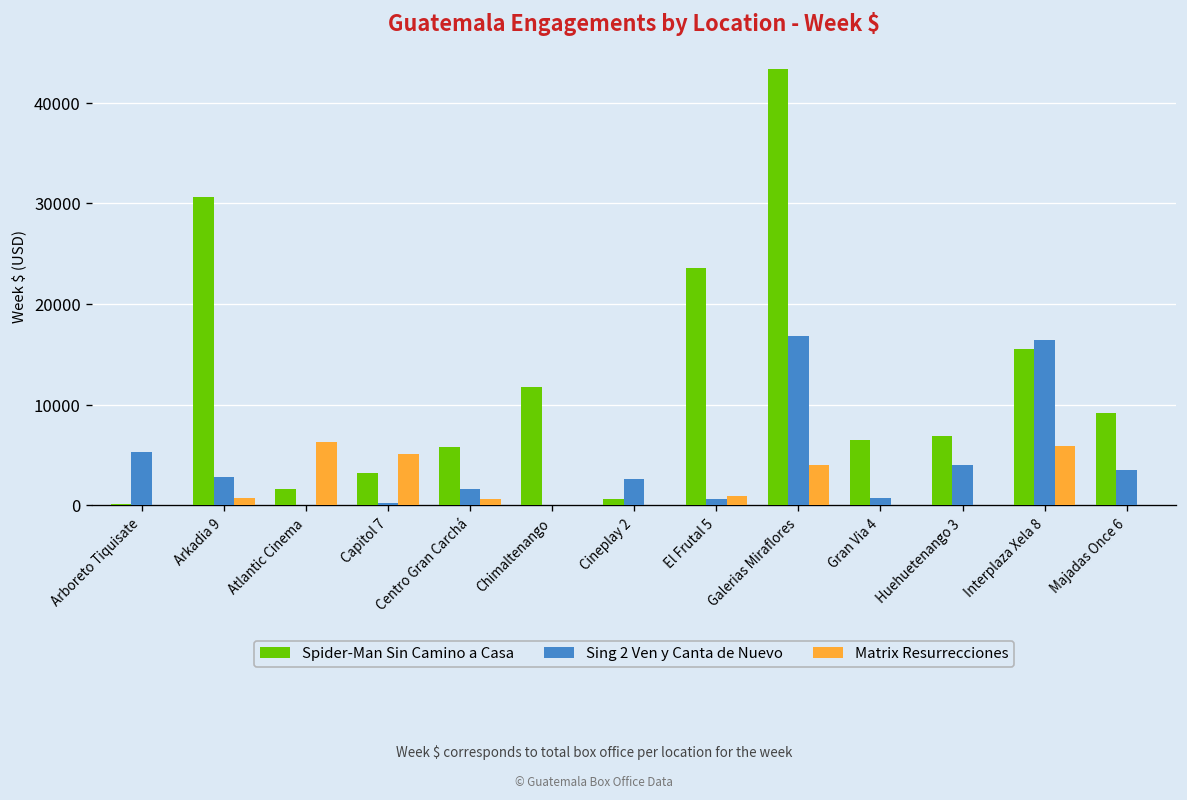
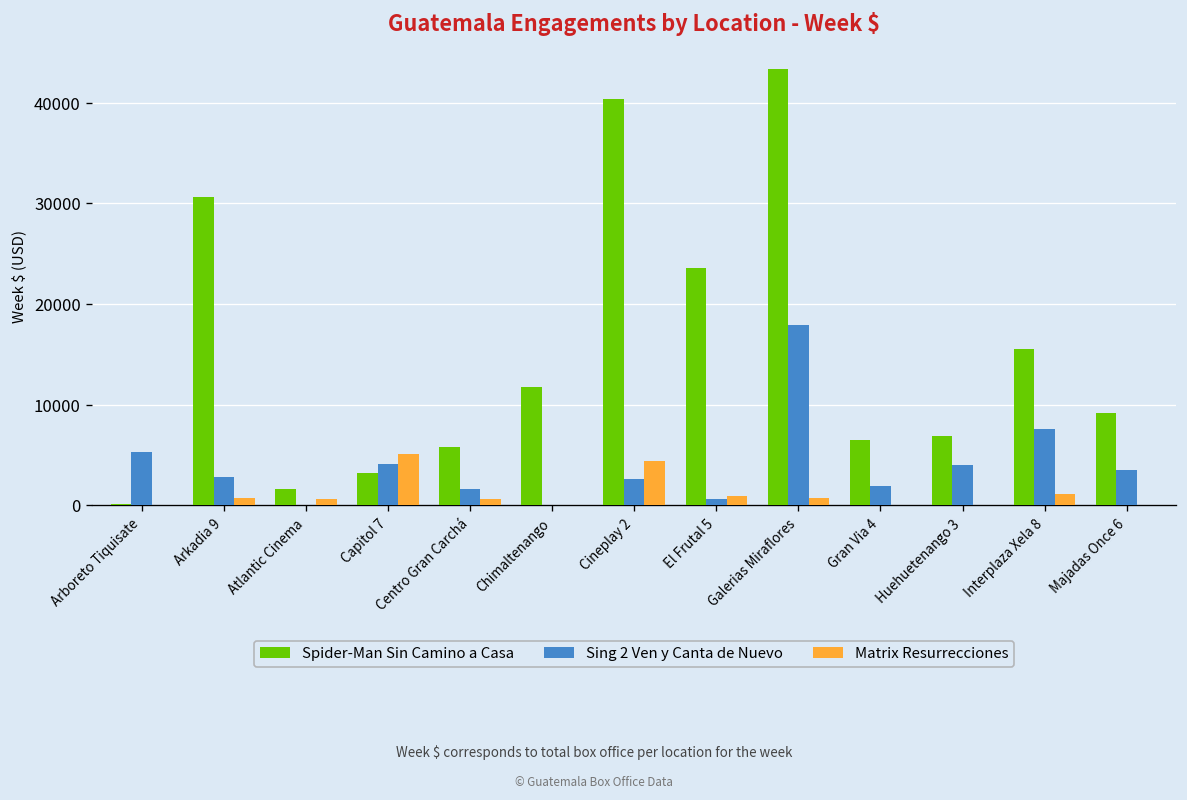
Matrix Resurrecciones, Atlantic Cinema: 6000 -> 1000
Sing 2 Ven y Canta de Nuevo, Capitol 7: 0 -> 4000
Spider-Man Sin Camino a Casa, Cineplay 2: 1000 -> 40000
Matrix Resurrecciones, Cineplay 2: 0 -> 4000
Sing 2 Ven y Canta de Nuevo, Galerias Miraflores: 17000 -> 18000
Matrix Resurrecciones, Galerias Miraflores: 4000 -> 1000
Sing 2 Ven y Canta de Nuevo, Gran Via 4: 1000 -> 2000
Sing 2 Ven y Canta de Nuevo, Interplaza Xela 8: 16000 -> 8000
Matrix Resurrecciones, Interplaza Xela 8: 6000 -> 1000
